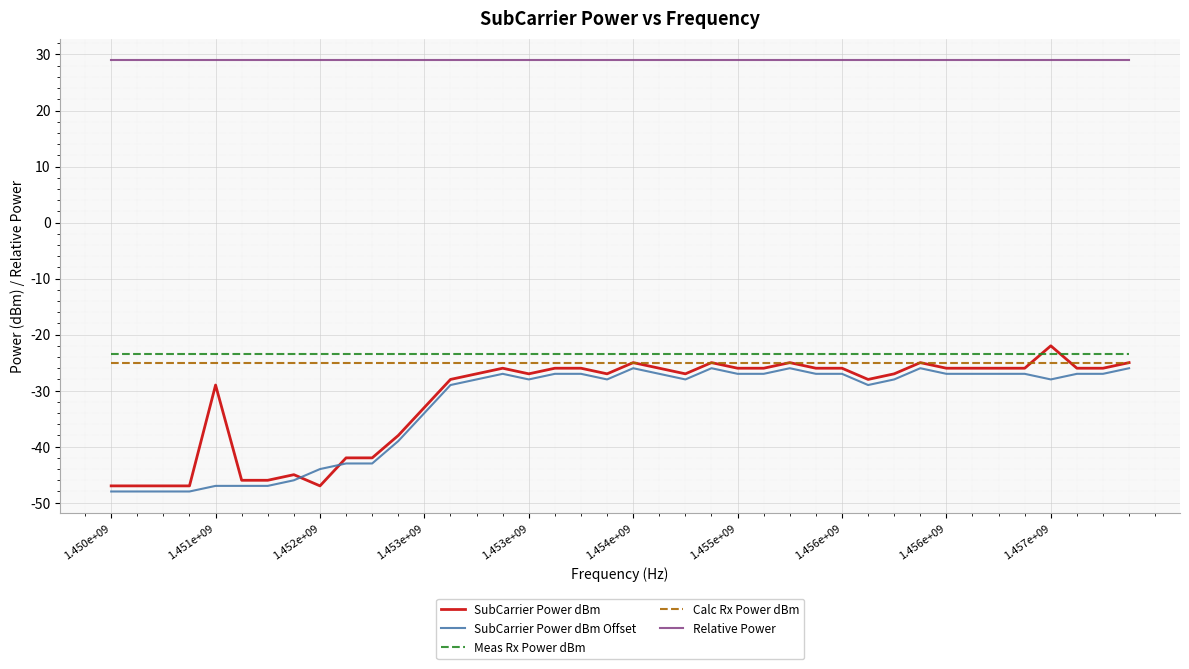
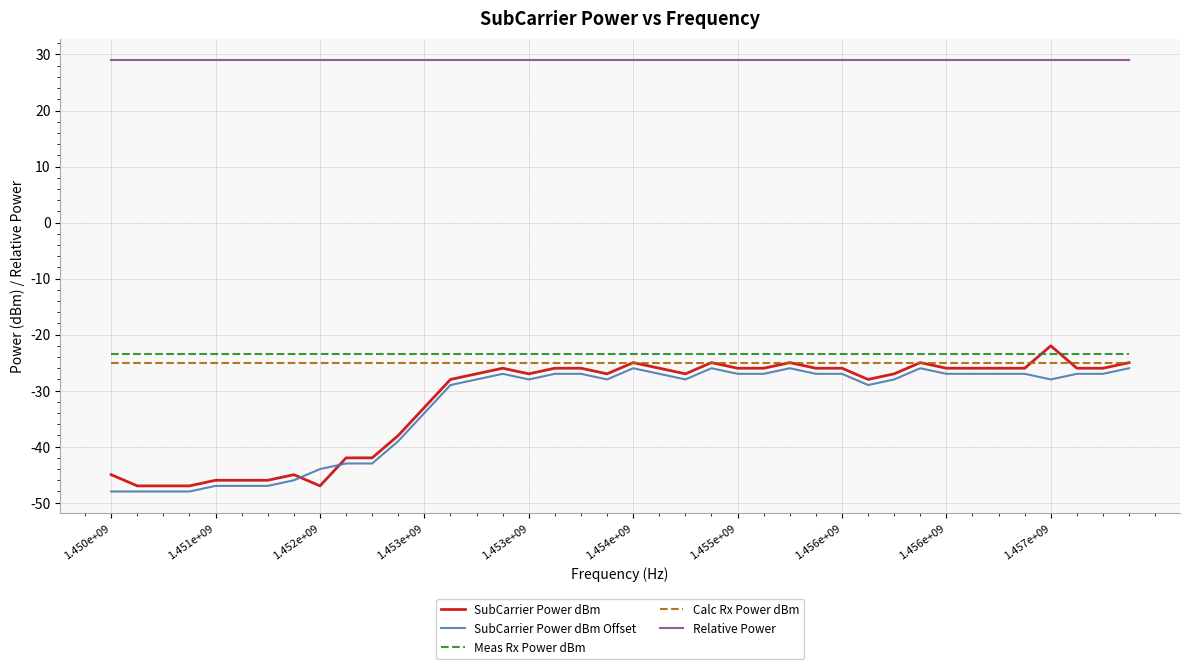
SubCarrier Power dBm, 1.450e+09: -47 -> -45
SubCarrier Power dBm, 1.451e+09: -29 -> -46
